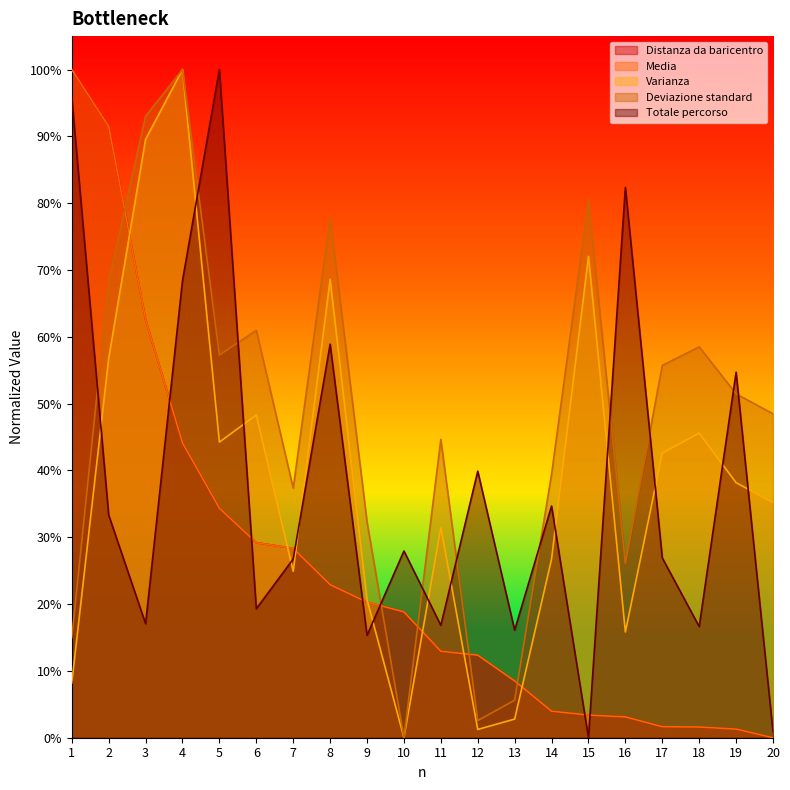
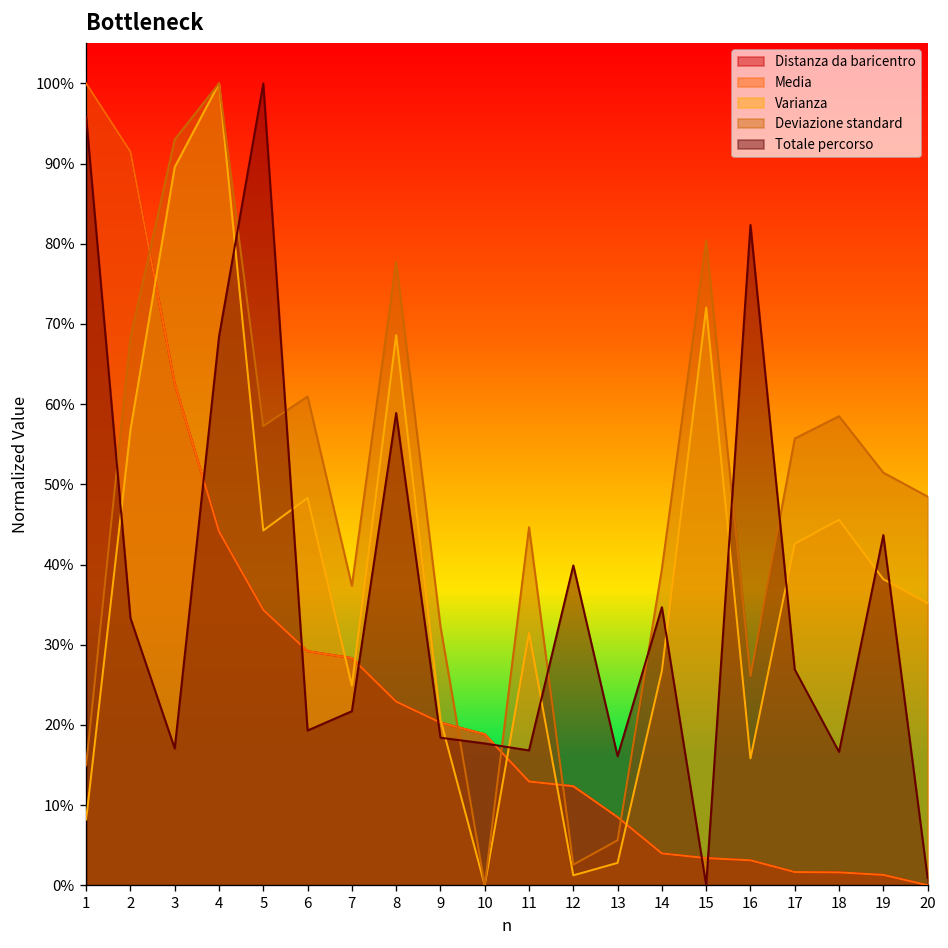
Totale percorso, 7: 27% -> 22%
Totale percorso, 9: 15% -> 18%
Totale percorso, 10: 28% -> 18%
Totale percorso, 19: 55% -> 44%
